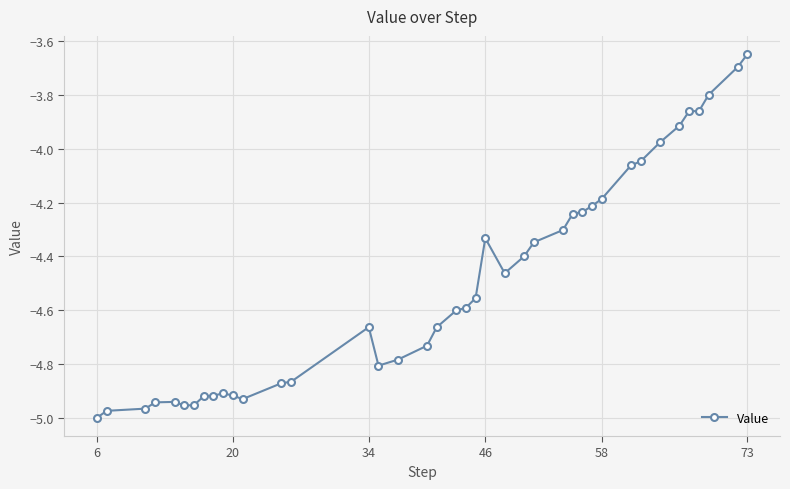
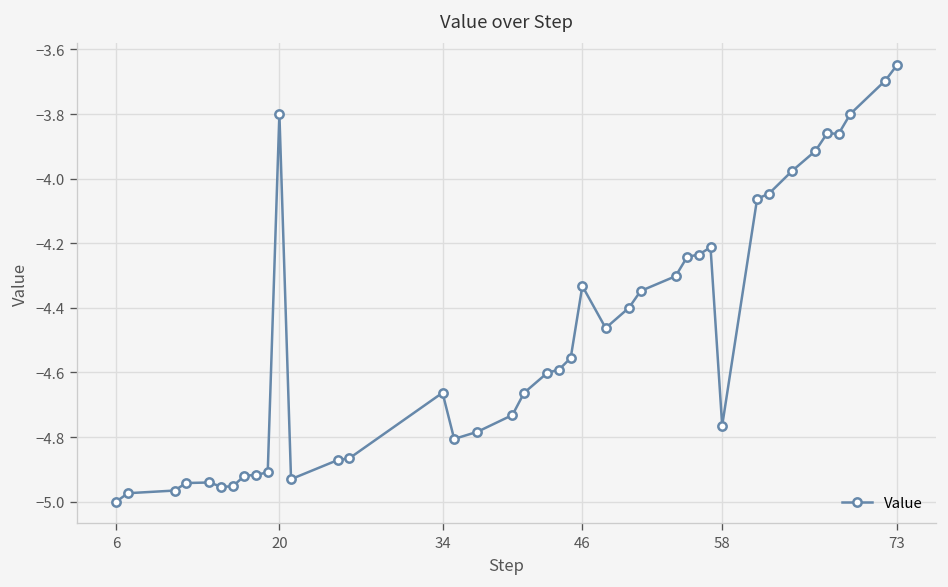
20: -4.92 -> -3.80
58: -4.19 -> -4.76
